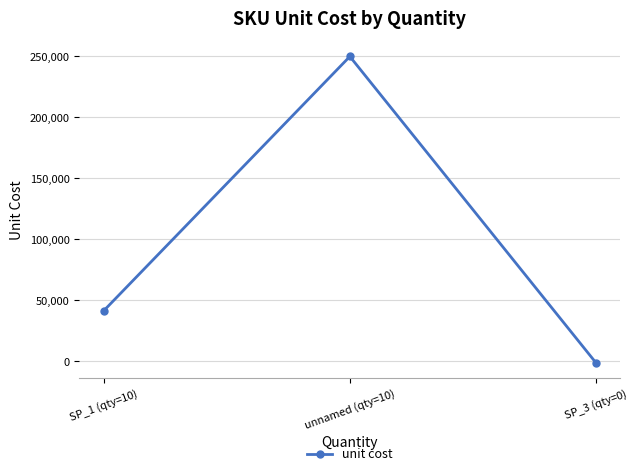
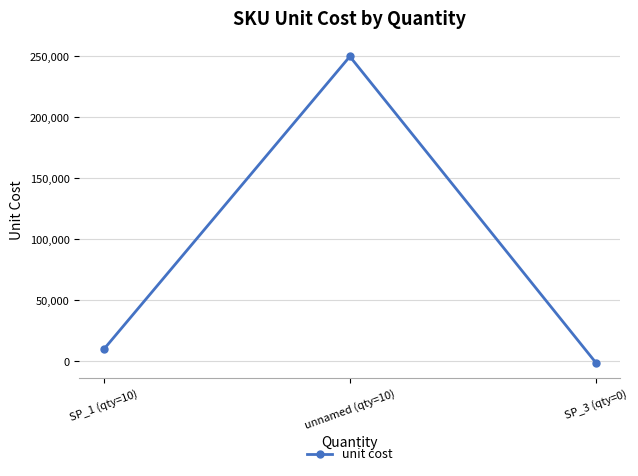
SP_1 (qty=10): 42,000 -> 10,000
